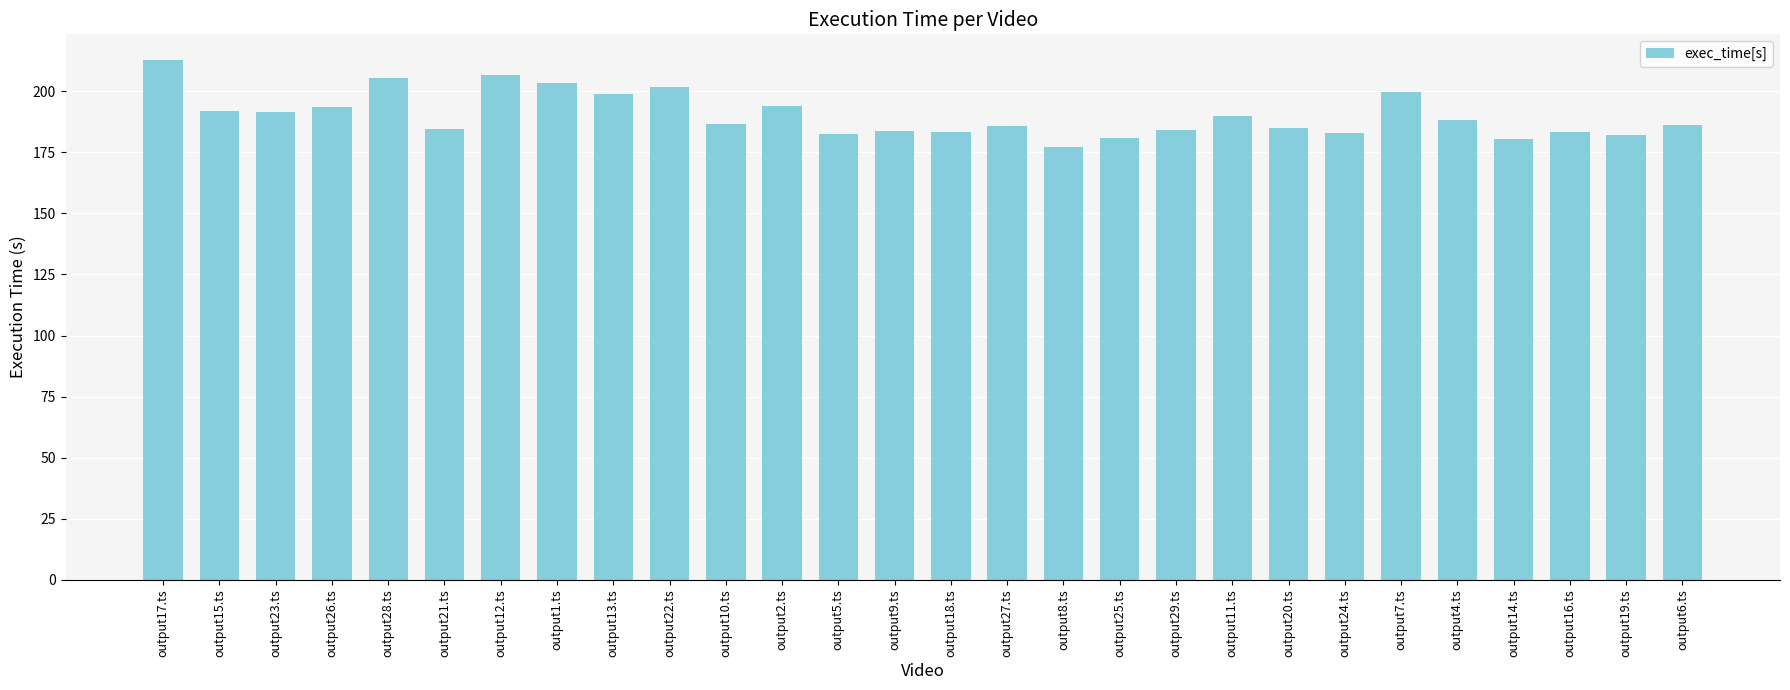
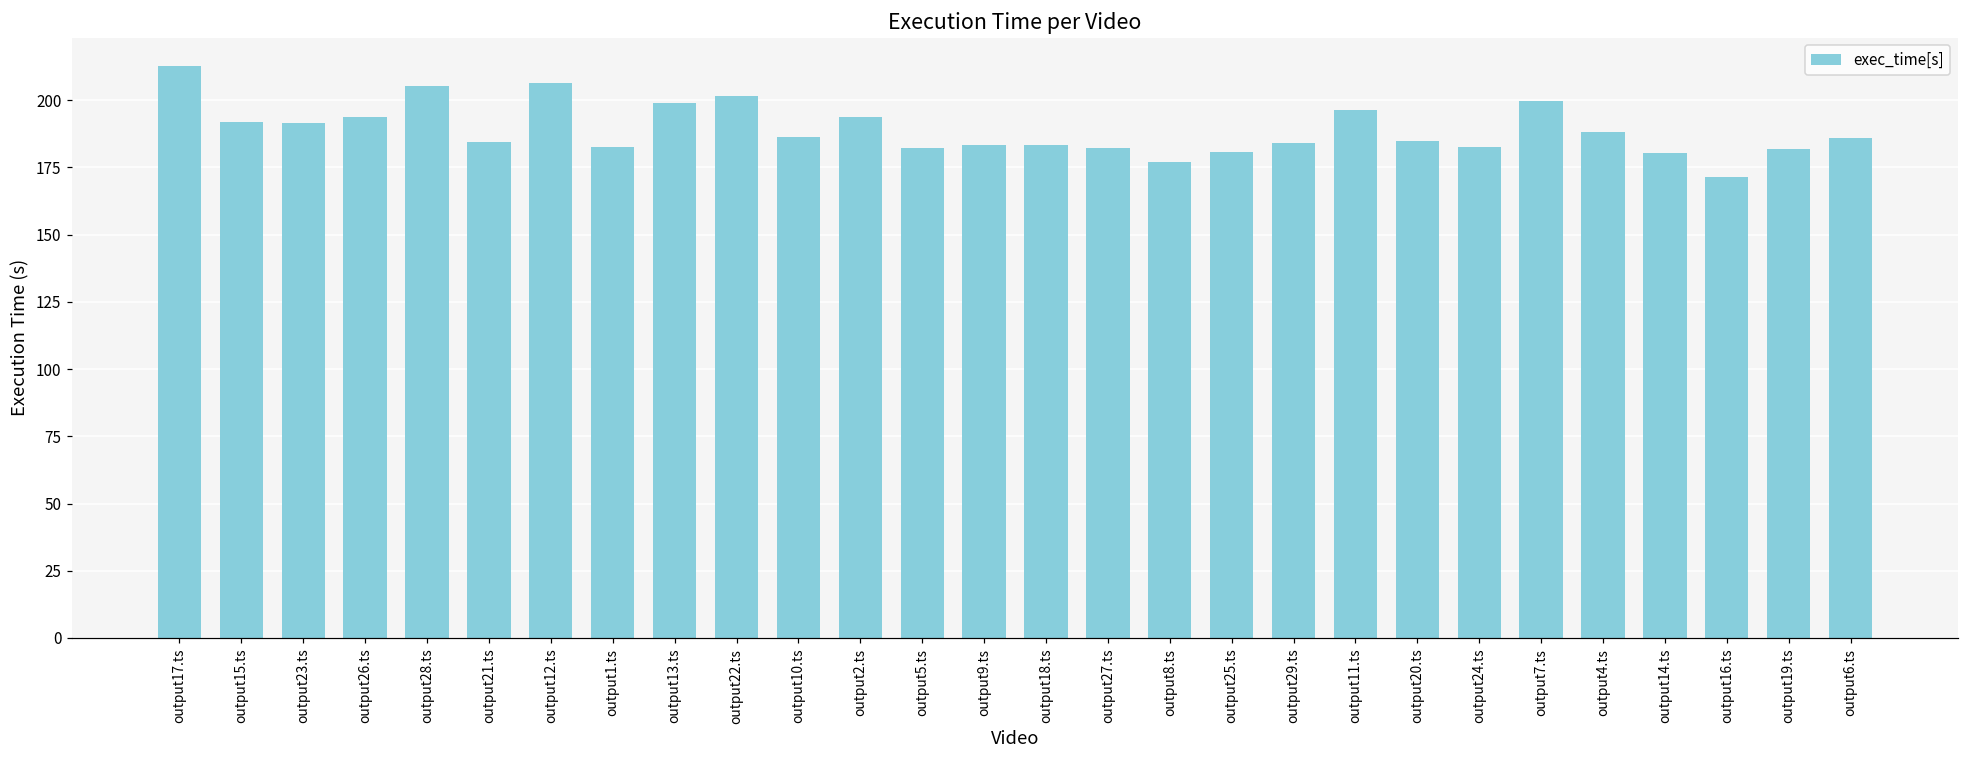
output1.ts: 203 -> 183
output27.ts: 186 -> 182
output11.ts: 190 -> 197
output16.ts: 183 -> 171
